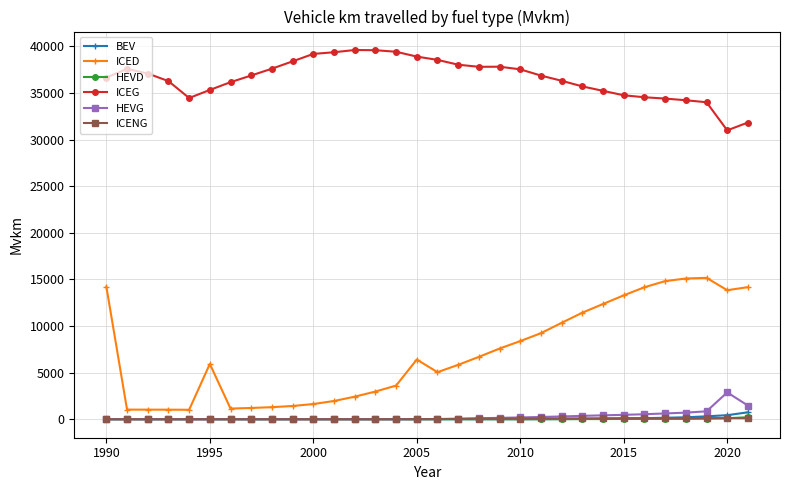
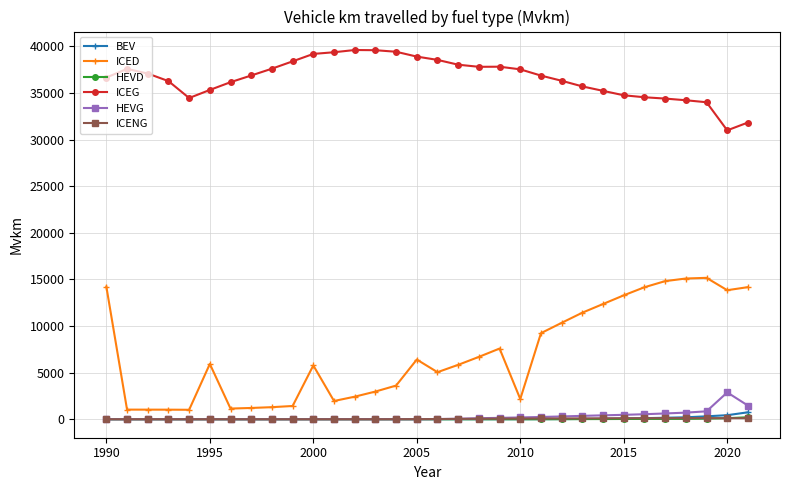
ICED, 2000: 2000 -> 6000
ICED, 2010: 8000 -> 2000
